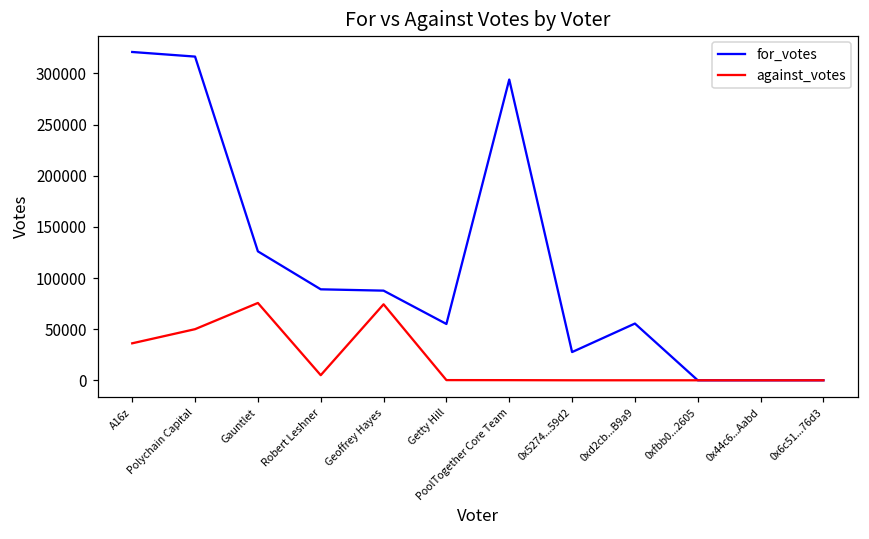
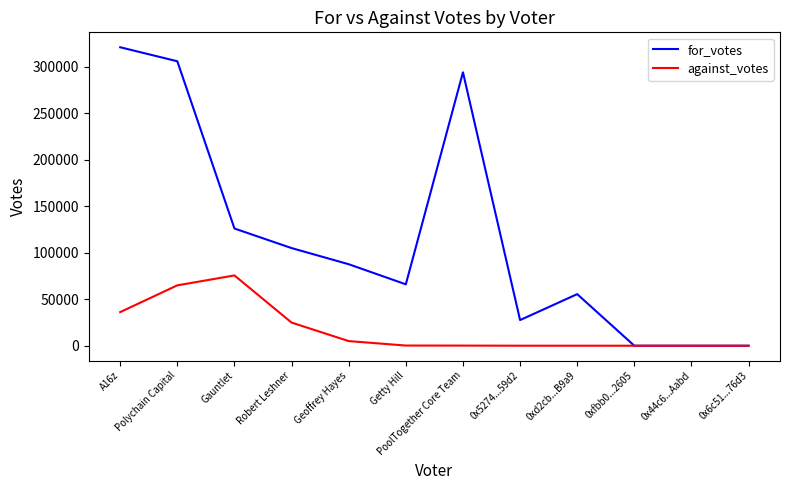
for_votes, Polychain Capital: 320000 -> 310000
against_votes, Polychain Capital: 50000 -> 60000
for_votes, Robert Leshner: 90000 -> 110000
against_votes, Robert Leshner: 10000 -> 20000
against_votes, Geoffrey Hayes: 70000 -> 10000
for_votes, Getty Hill: 60000 -> 70000
